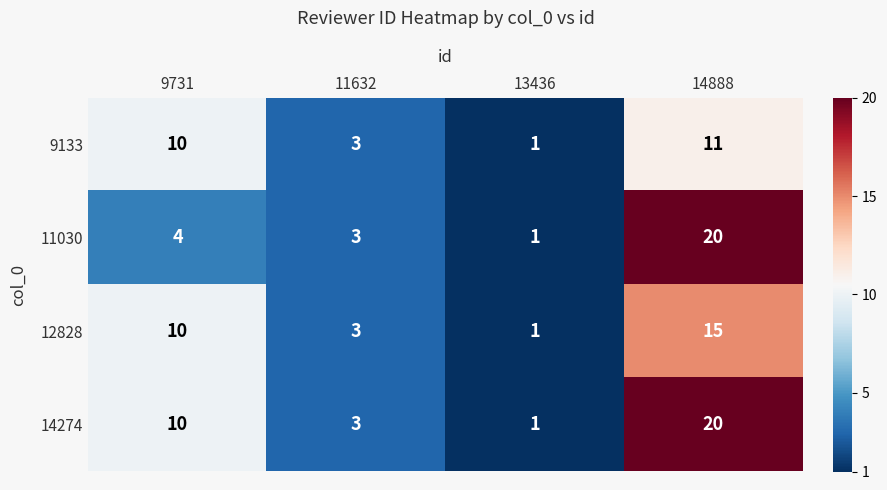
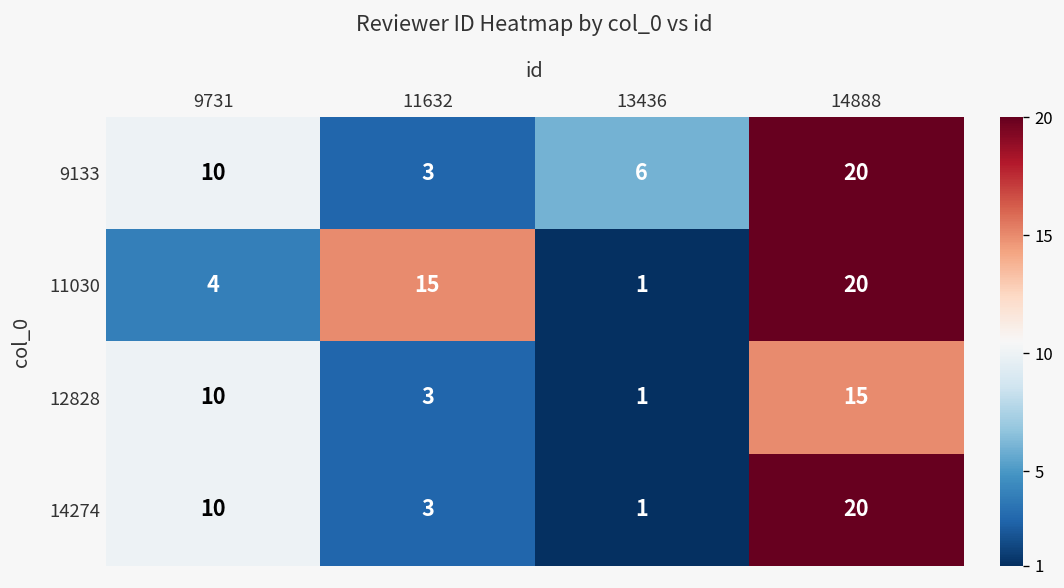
9133, 13436: 1 -> 6
9133, 14888: 11 -> 20
11030, 11632: 3 -> 15
